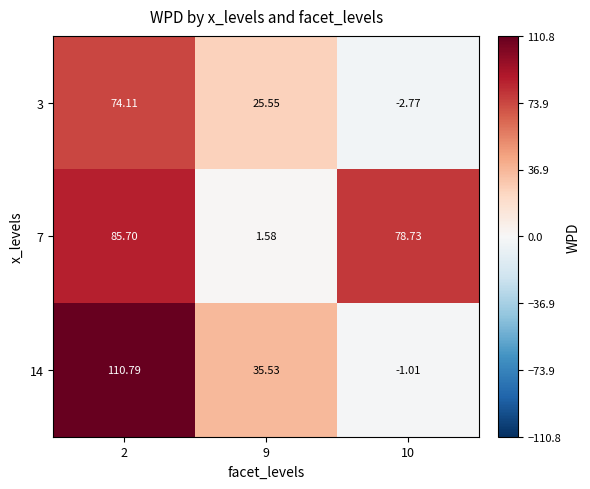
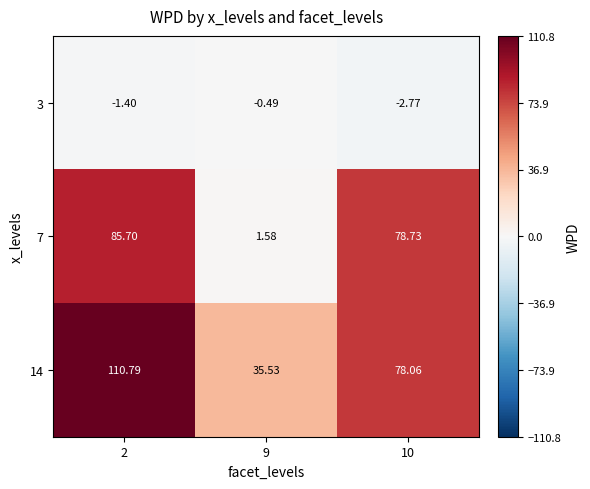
3, 2: 74.11 -> -1.40
3, 9: 25.55 -> -0.49
14, 10: -1.01 -> 78.06
